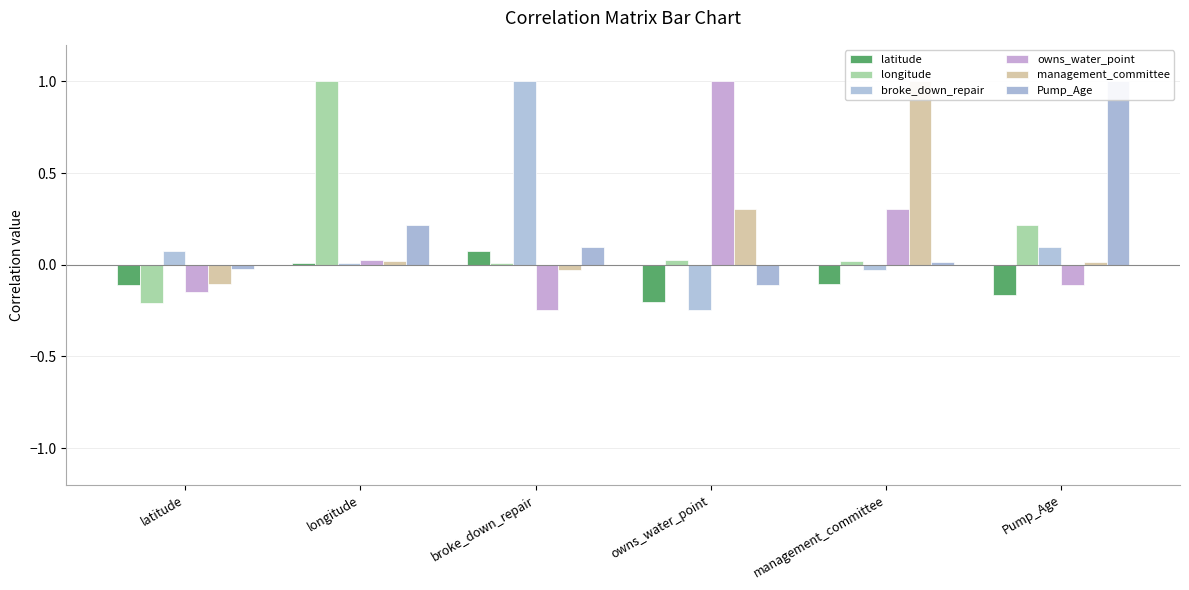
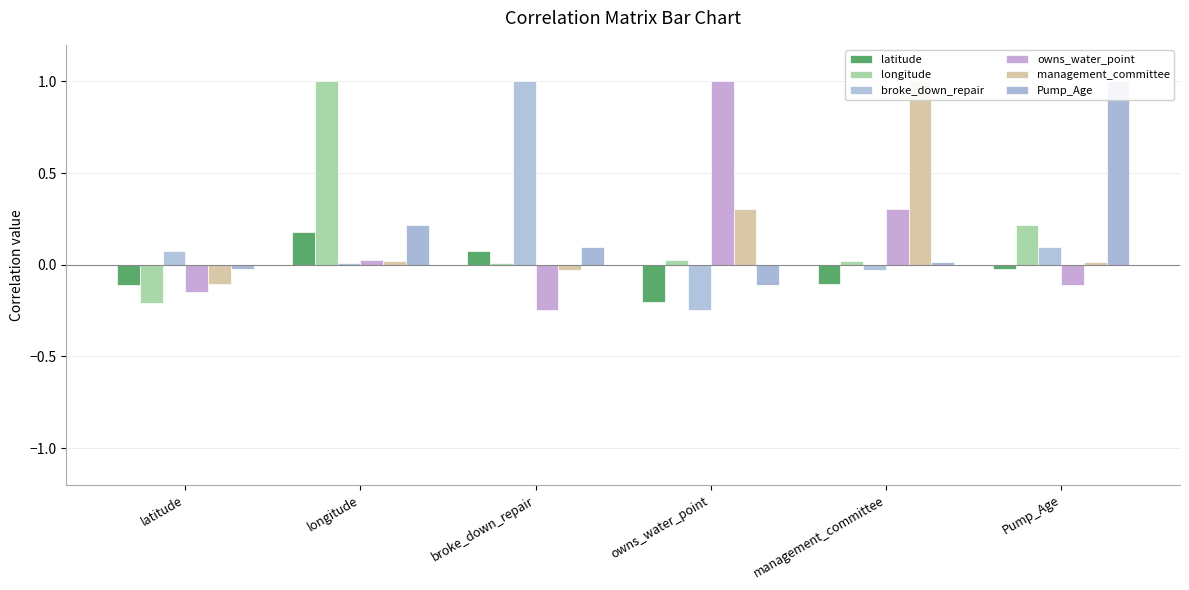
latitude, longitude: 0.01 -> 0.18
latitude, Pump_Age: -0.16 -> -0.02
